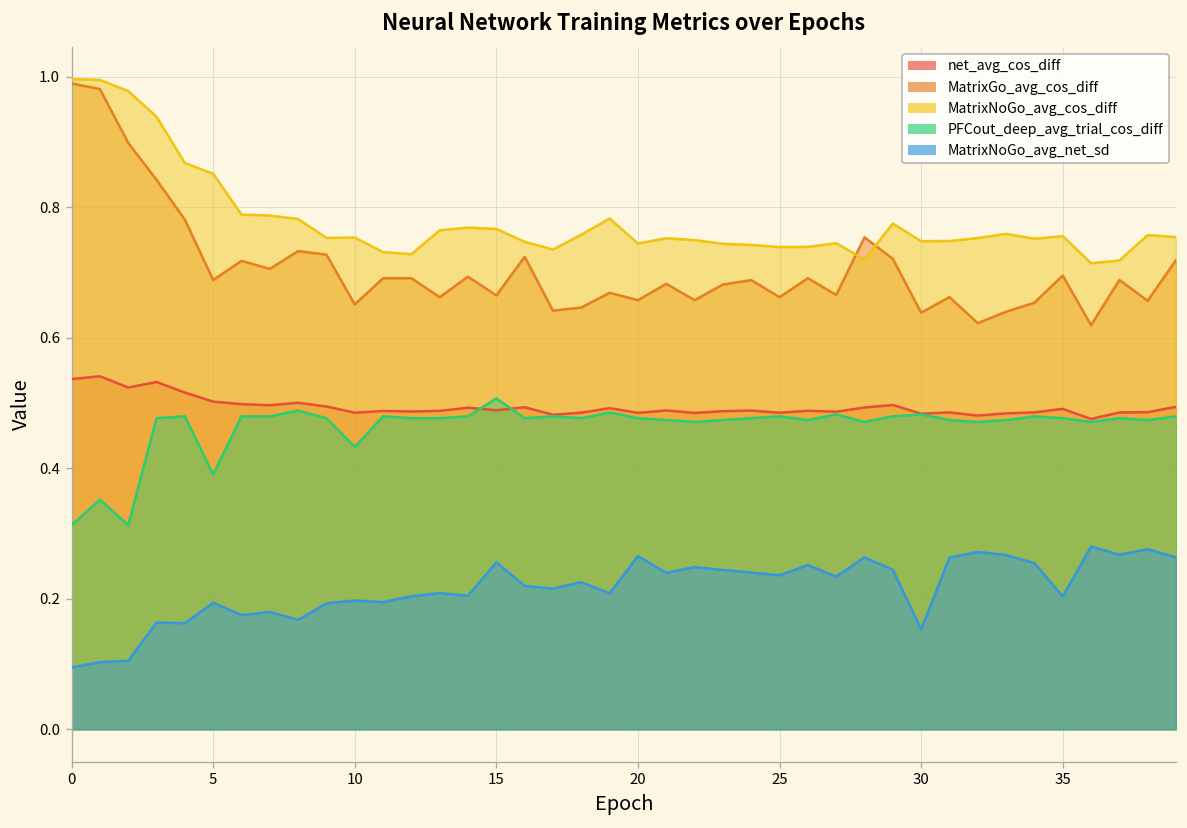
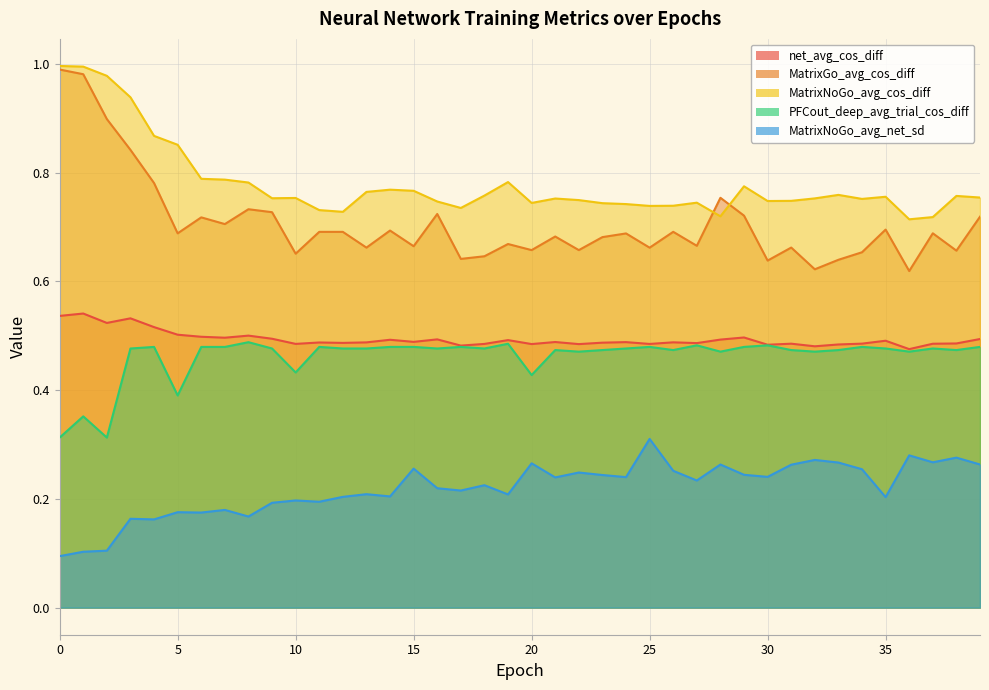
MatrixNoGo_avg_net_sd, 5: 0.19 -> 0.18
PFCout_deep_avg_trial_cos_diff, 15: 0.51 -> 0.48
PFCout_deep_avg_trial_cos_diff, 20: 0.48 -> 0.43
MatrixNoGo_avg_net_sd, 25: 0.24 -> 0.31
MatrixNoGo_avg_net_sd, 30: 0.15 -> 0.24
